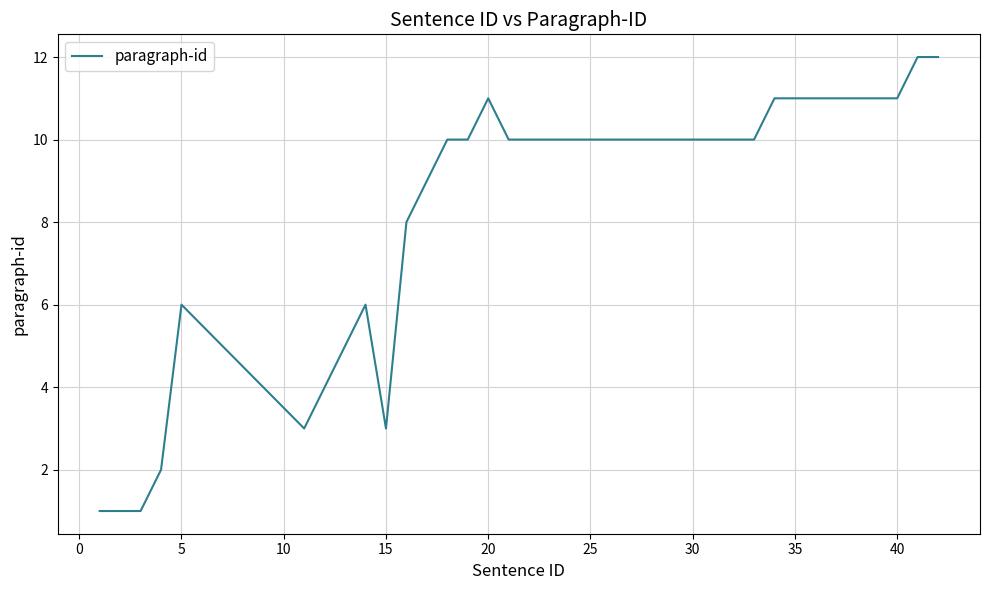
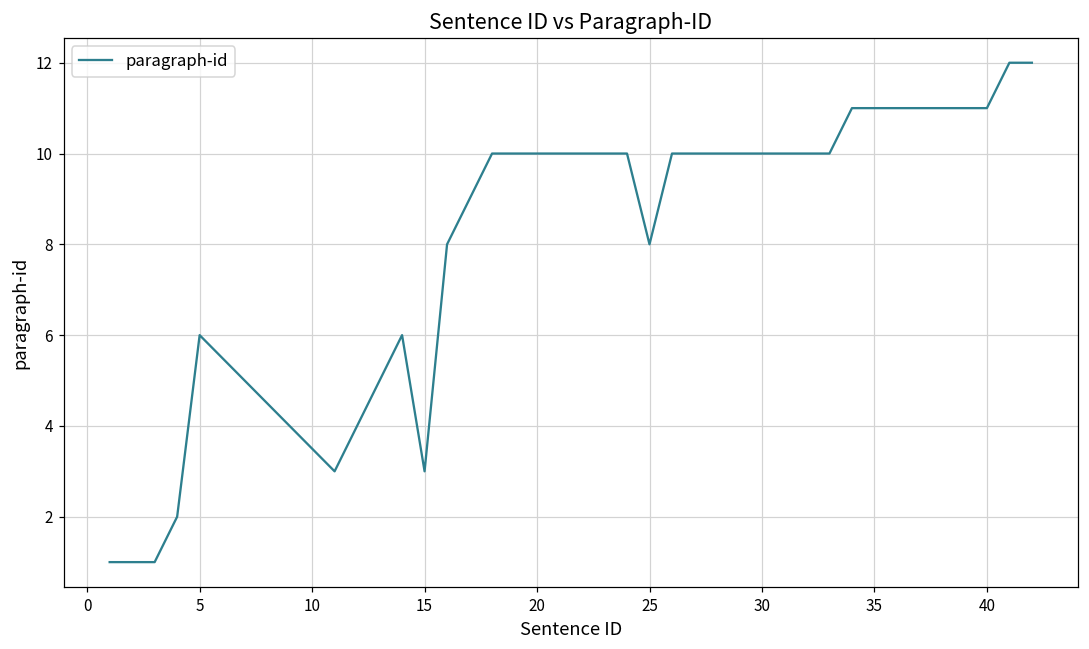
20: 11 -> 10
25: 10 -> 8
